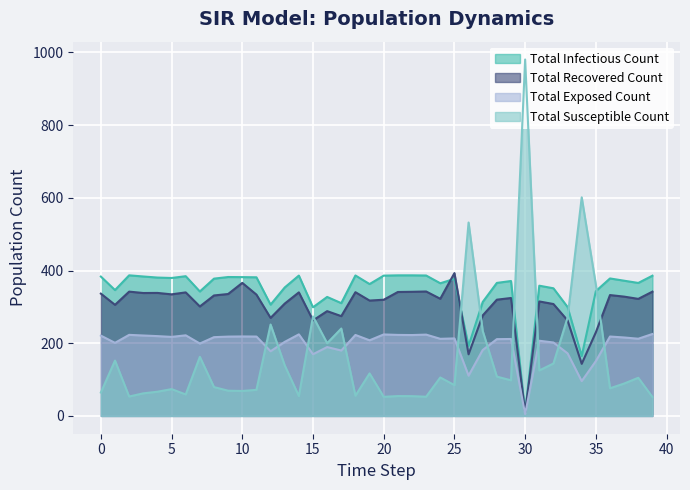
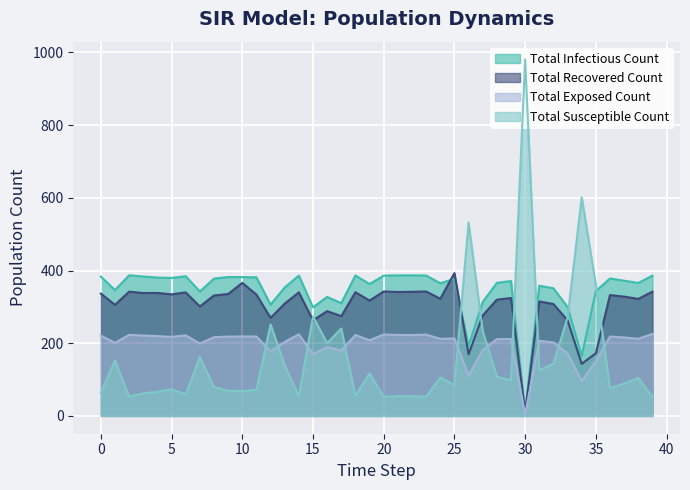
Total Recovered Count, 20: 320 -> 340
Total Recovered Count, 35: 230 -> 170
